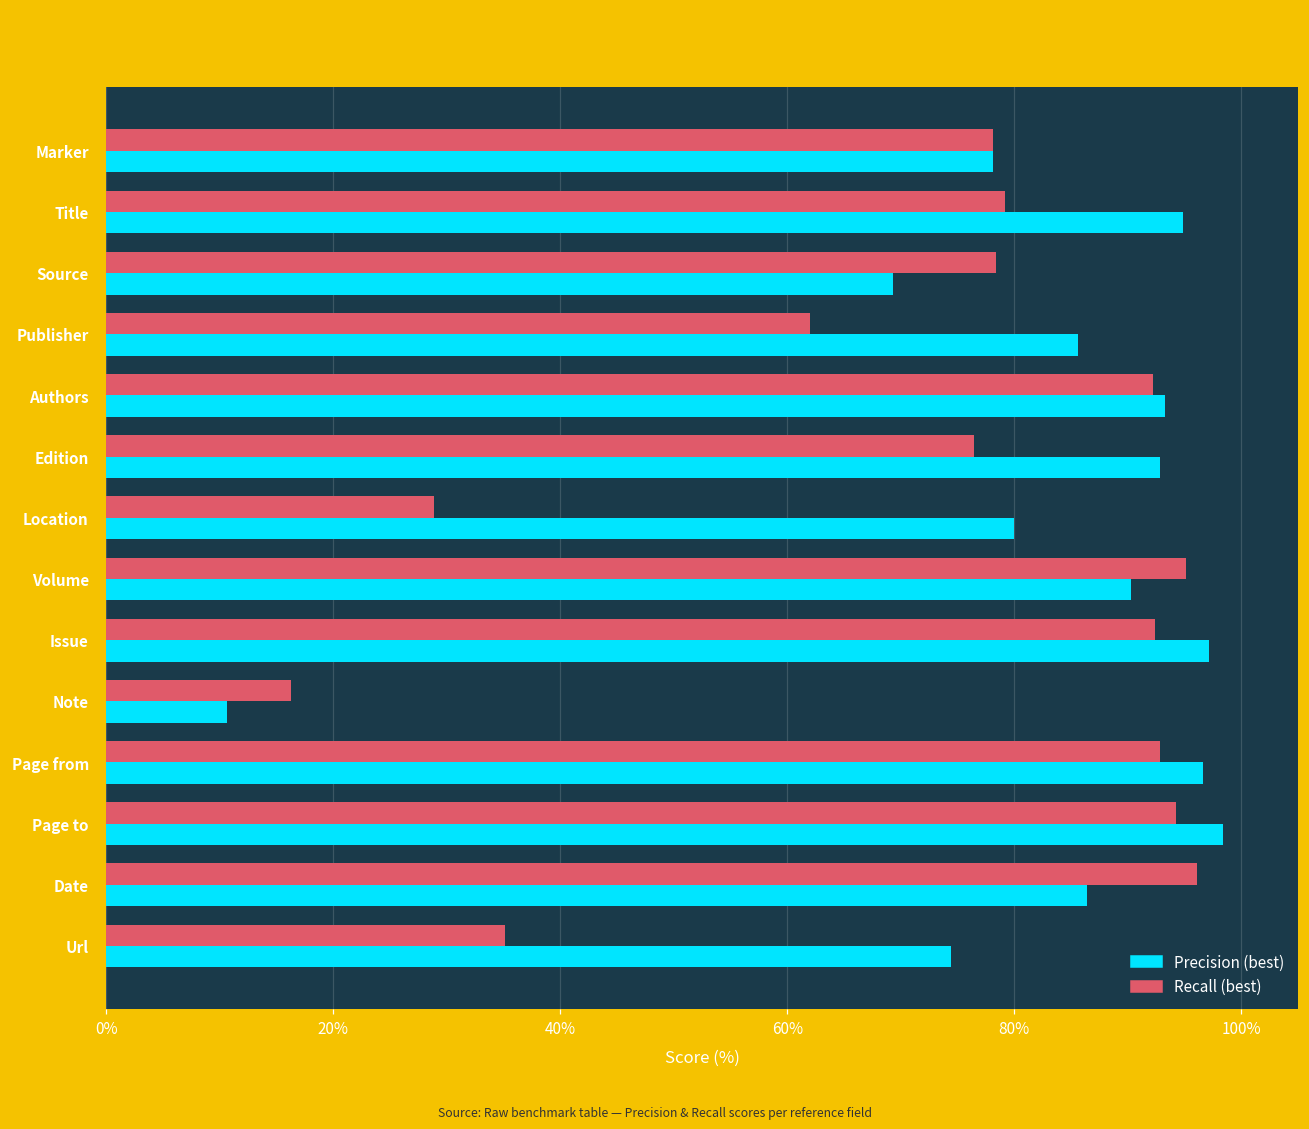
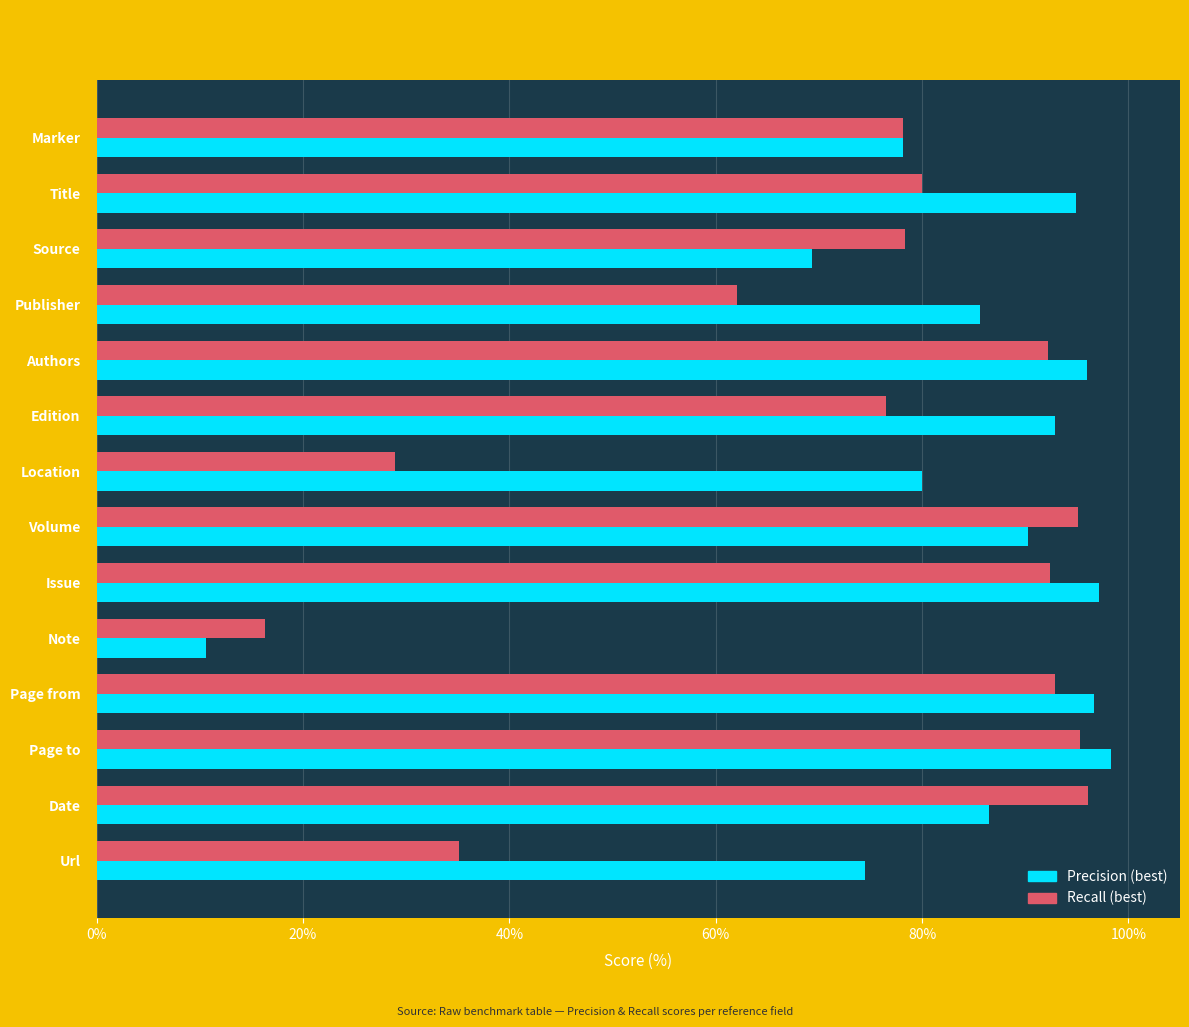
Recall (best), Title: 79.1% -> 80.0%
Precision (best), Authors: 93.3% -> 96.0%
Recall (best), Page to: 94.2% -> 95.3%
